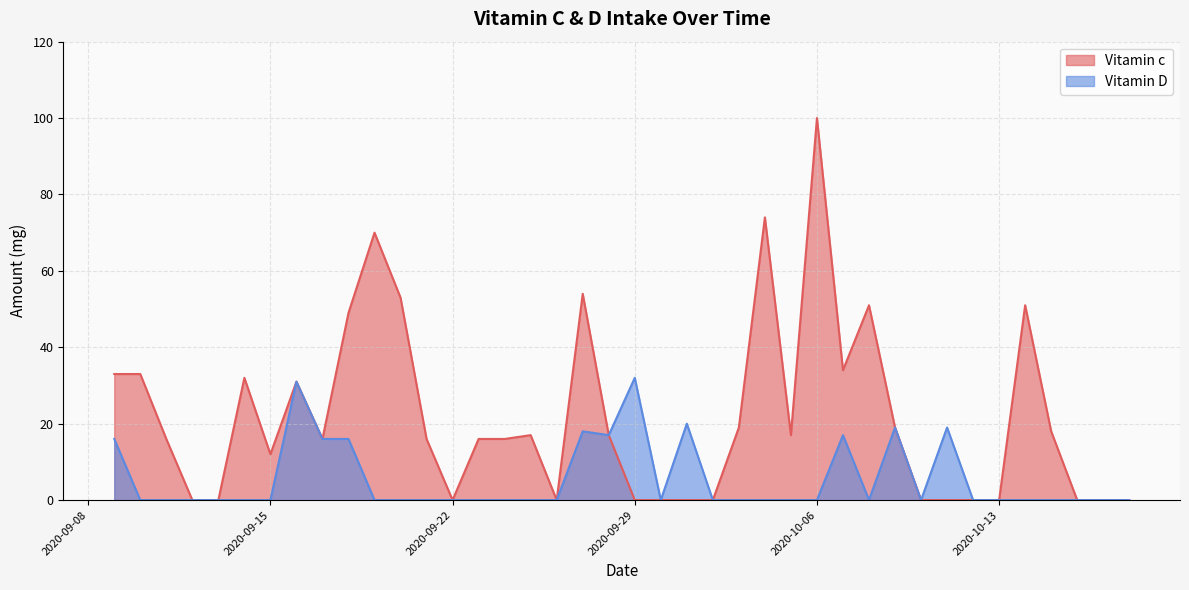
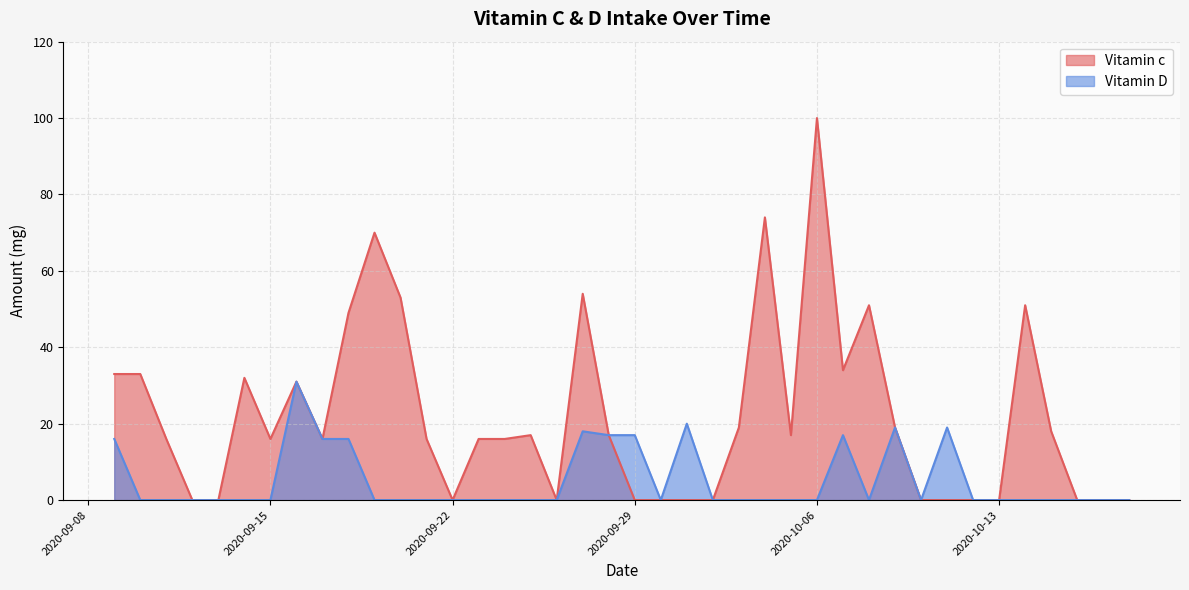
Vitamin c, 2020-09-15: 12 -> 16
Vitamin D, 2020-09-29: 32 -> 17
